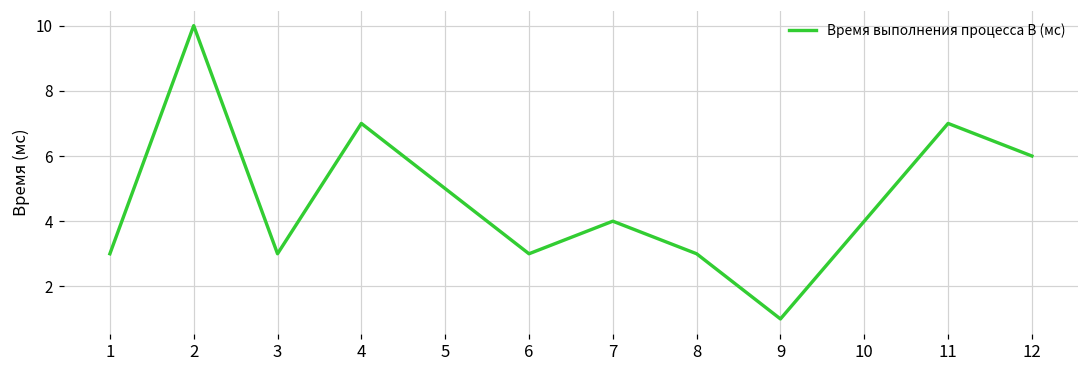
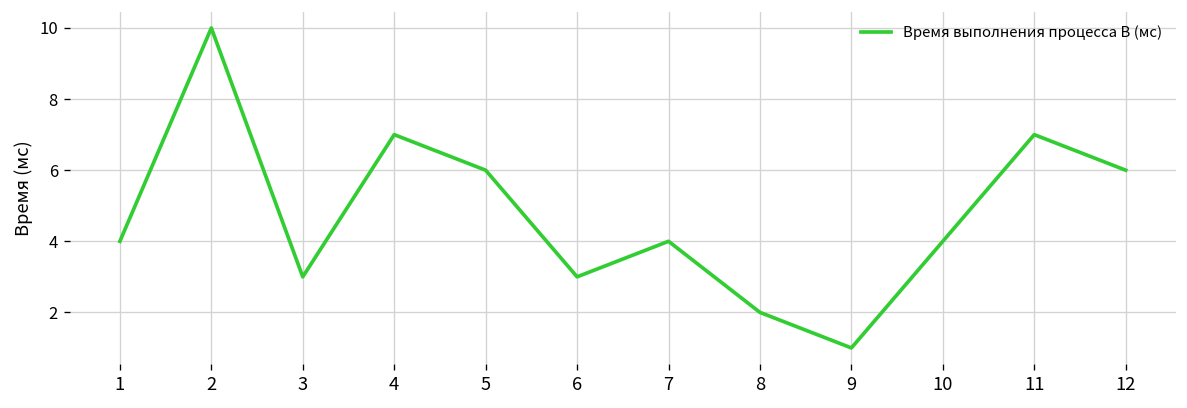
1: 3 -> 4
5: 5 -> 6
8: 3 -> 2
